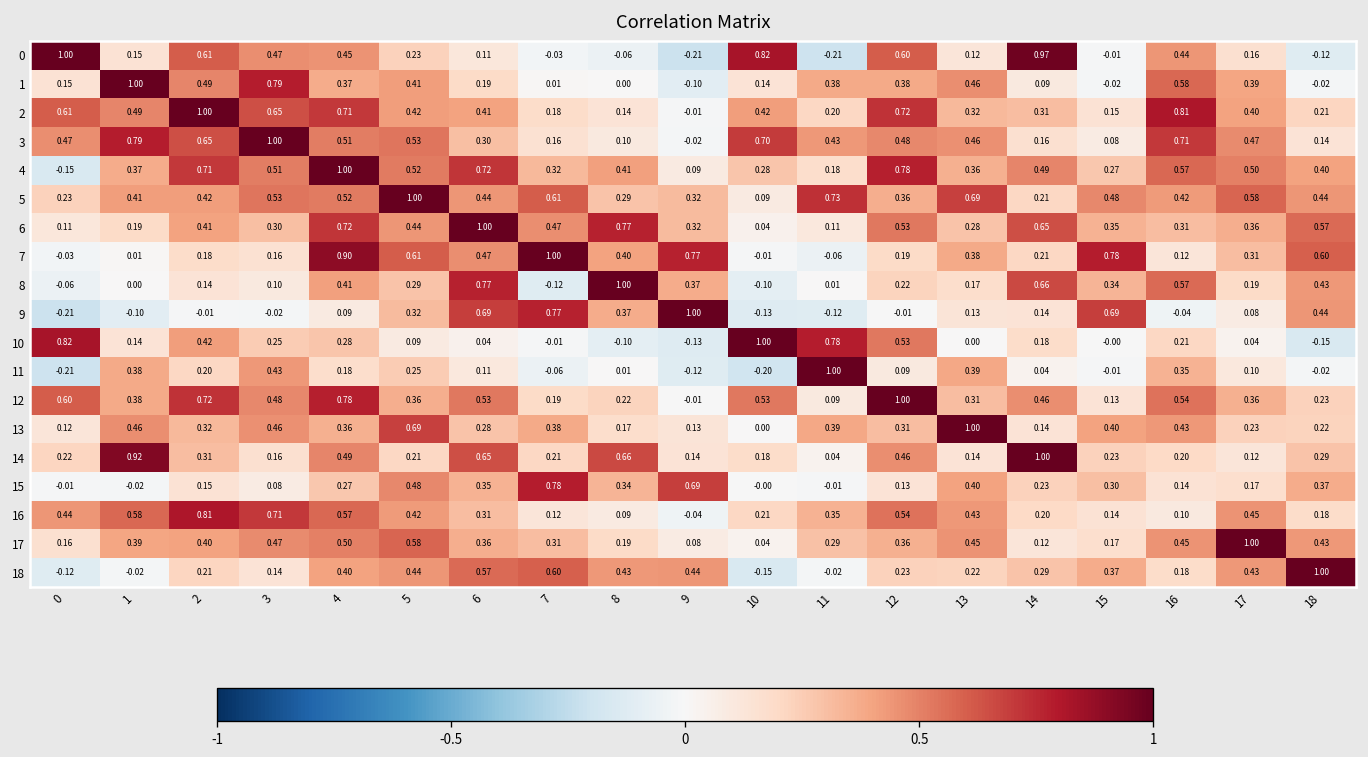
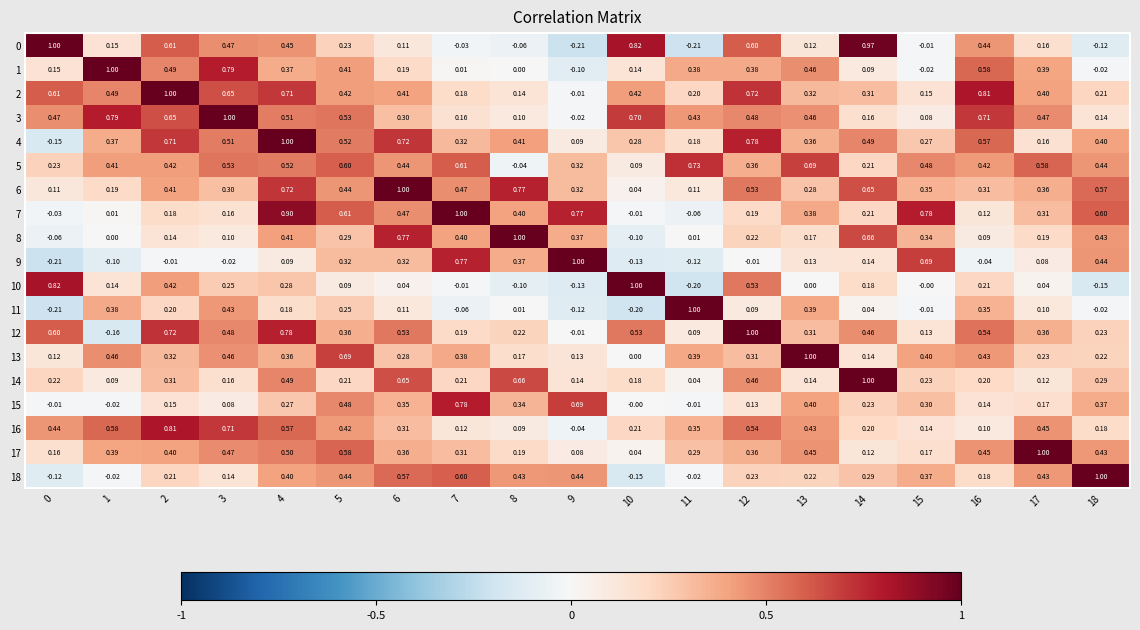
4, 17: 0.50 -> 0.16
5, 5: 1.00 -> 0.60
5, 8: 0.29 -> -0.04
8, 7: -0.12 -> 0.40
8, 16: 0.57 -> 0.09
9, 6: 0.69 -> 0.32
10, 11: 0.78 -> -0.20
12, 1: 0.38 -> -0.16
14, 1: 0.92 -> 0.09
